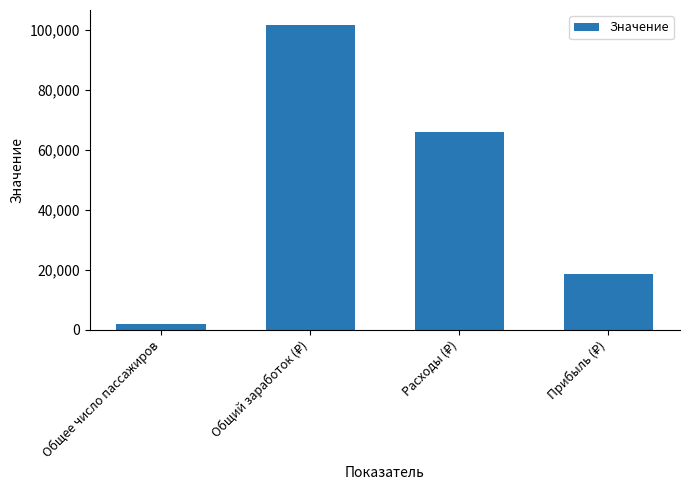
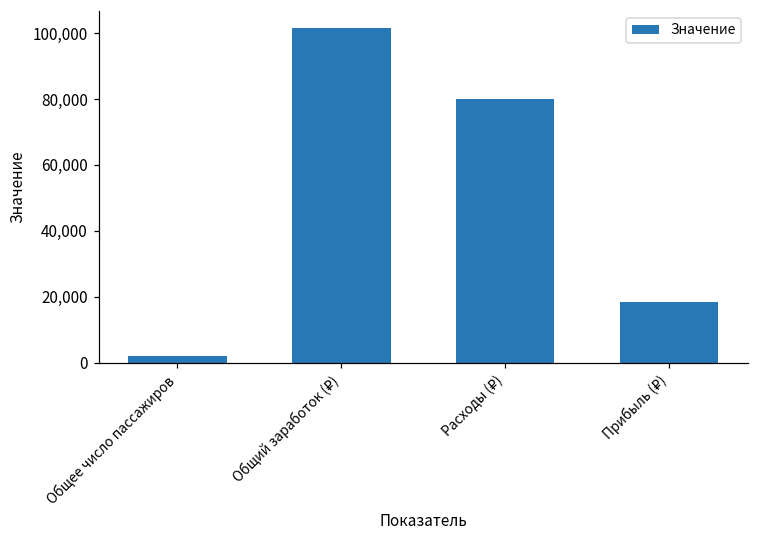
Расходы (₽): 66,000 -> 80,000
